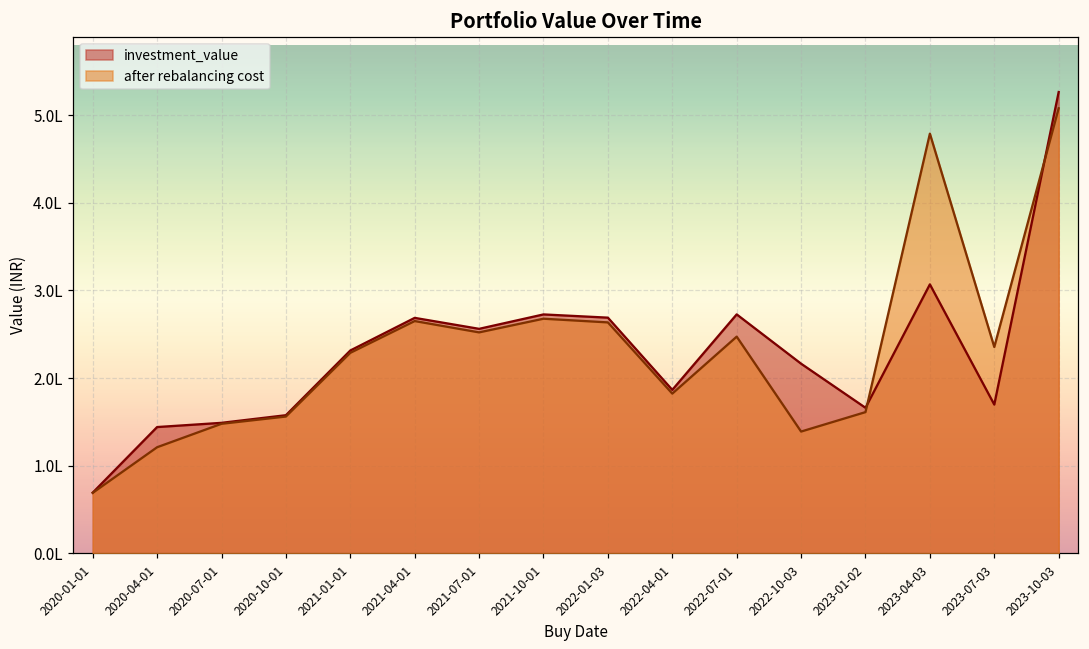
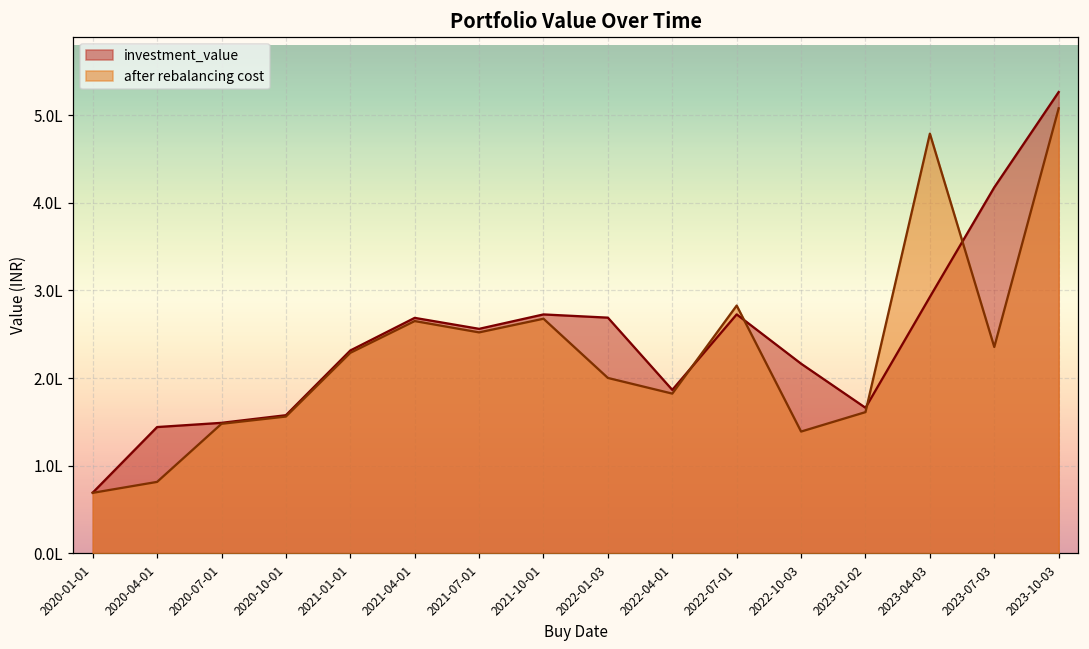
after rebalancing cost, 2020-04-01: 1.2L -> 0.8L
after rebalancing cost, 2022-01-03: 2.6L -> 2.0L
after rebalancing cost, 2022-07-01: 2.5L -> 2.8L
investment_value, 2023-04-03: 3.1L -> 2.9L
investment_value, 2023-07-03: 1.7L -> 4.2L
